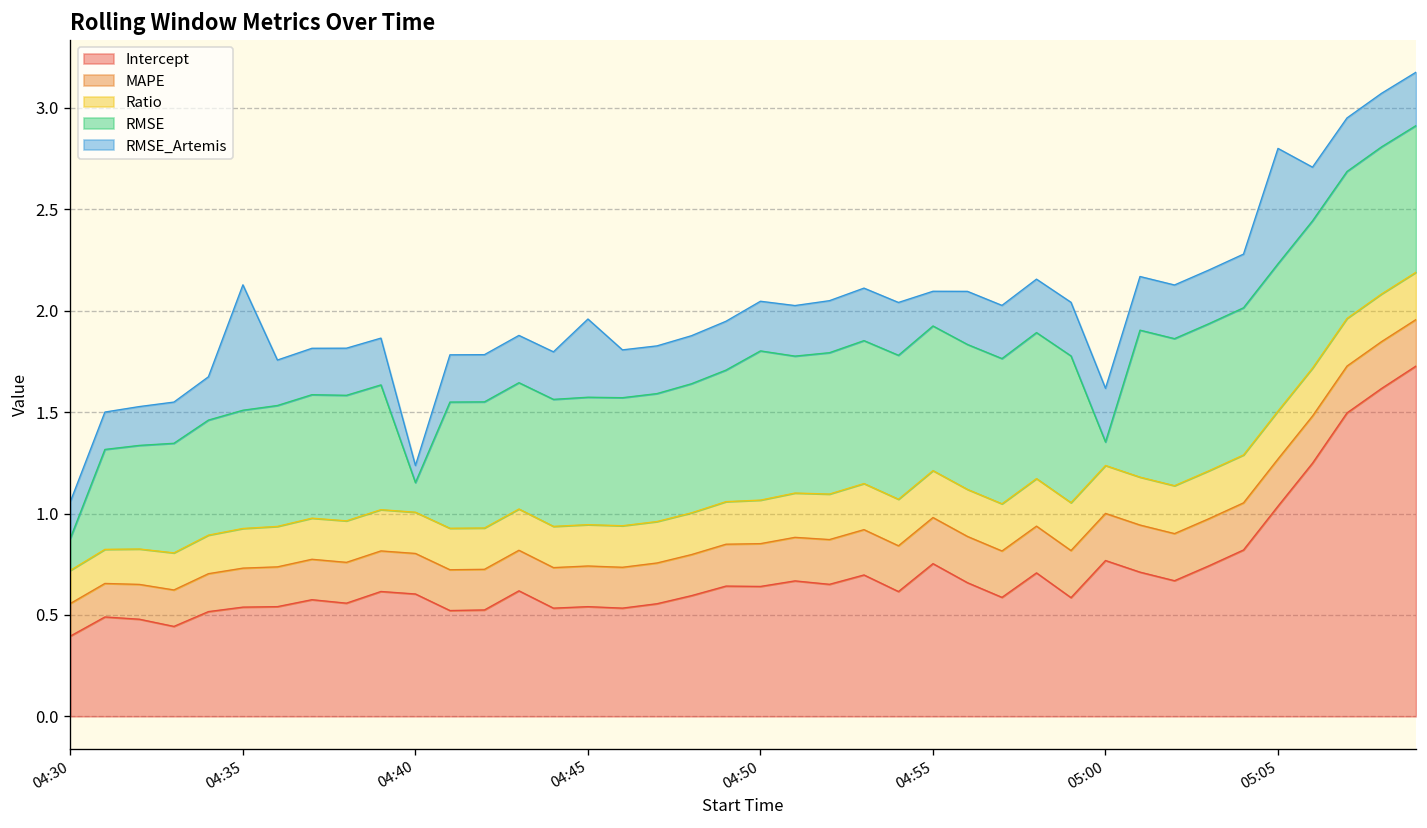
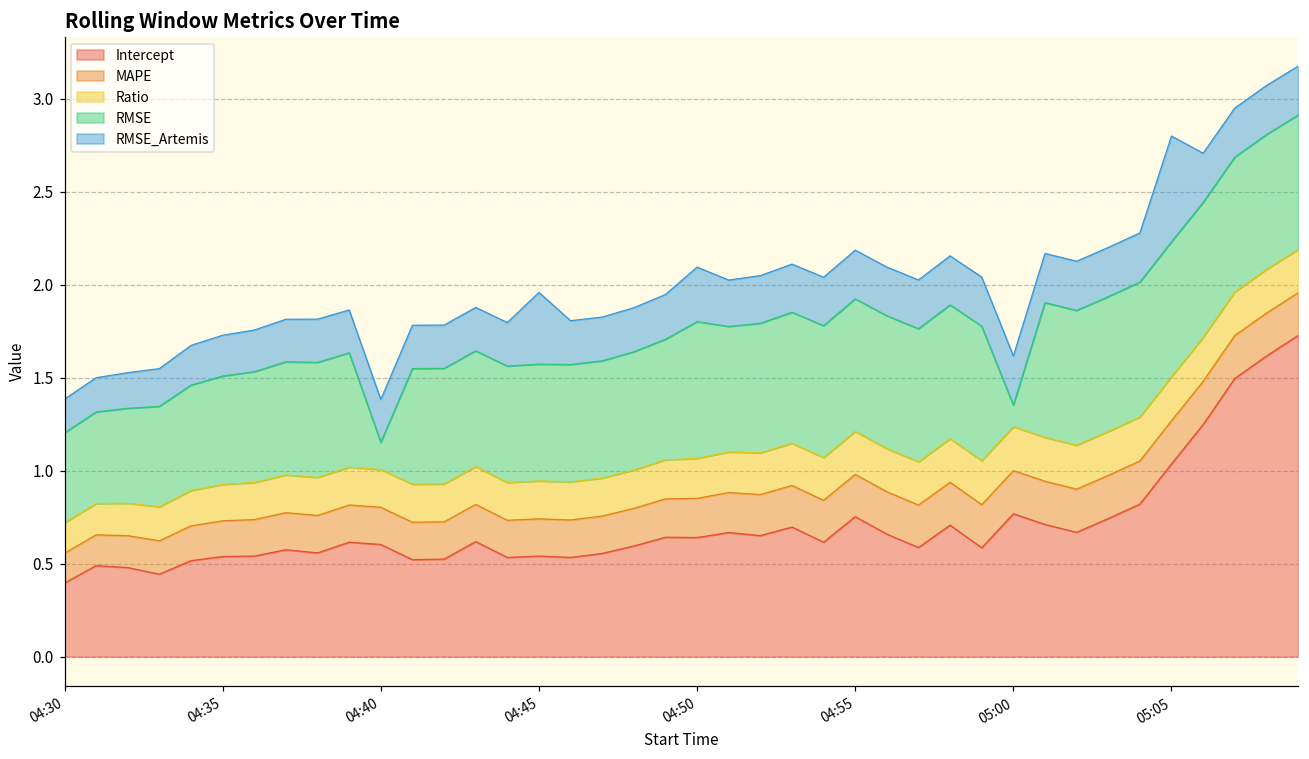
RMSE, 04:30: 0.16 -> 0.48
RMSE_Artemis, 04:35: 0.62 -> 0.22
RMSE_Artemis, 04:40: 0.08 -> 0.23
RMSE_Artemis, 04:50: 0.24 -> 0.29
RMSE_Artemis, 04:55: 0.17 -> 0.26
